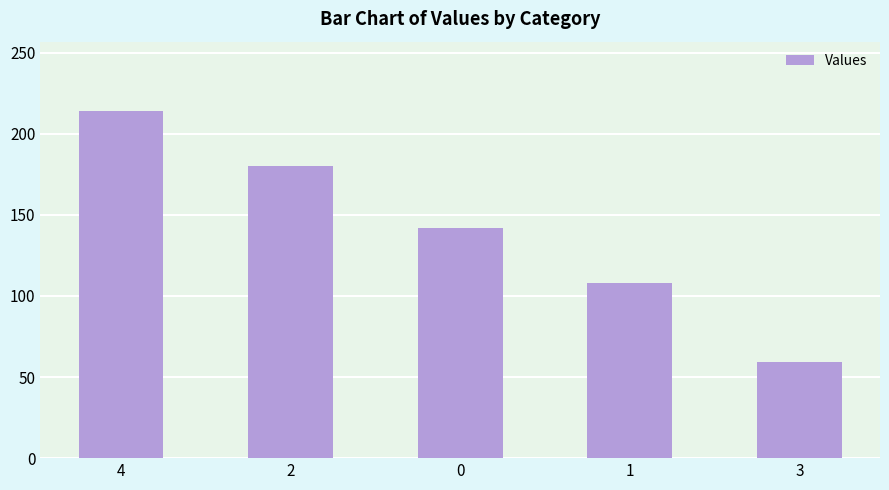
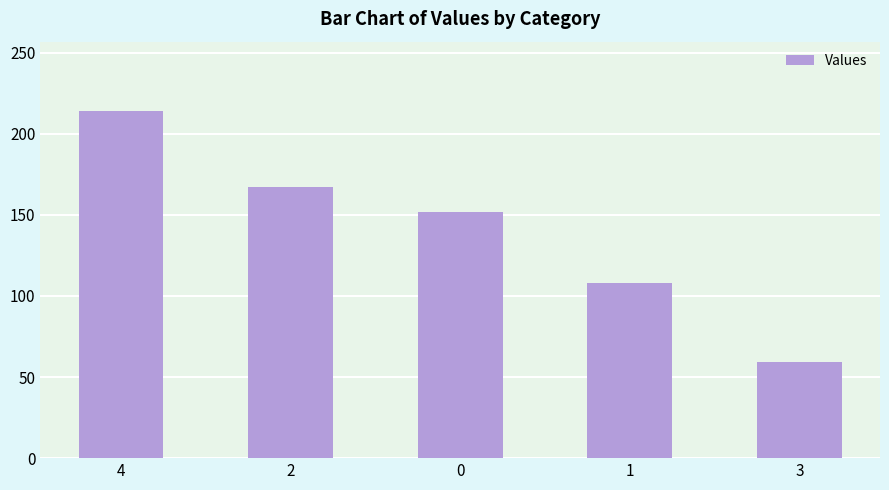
2: 180 -> 167
0: 142 -> 152
